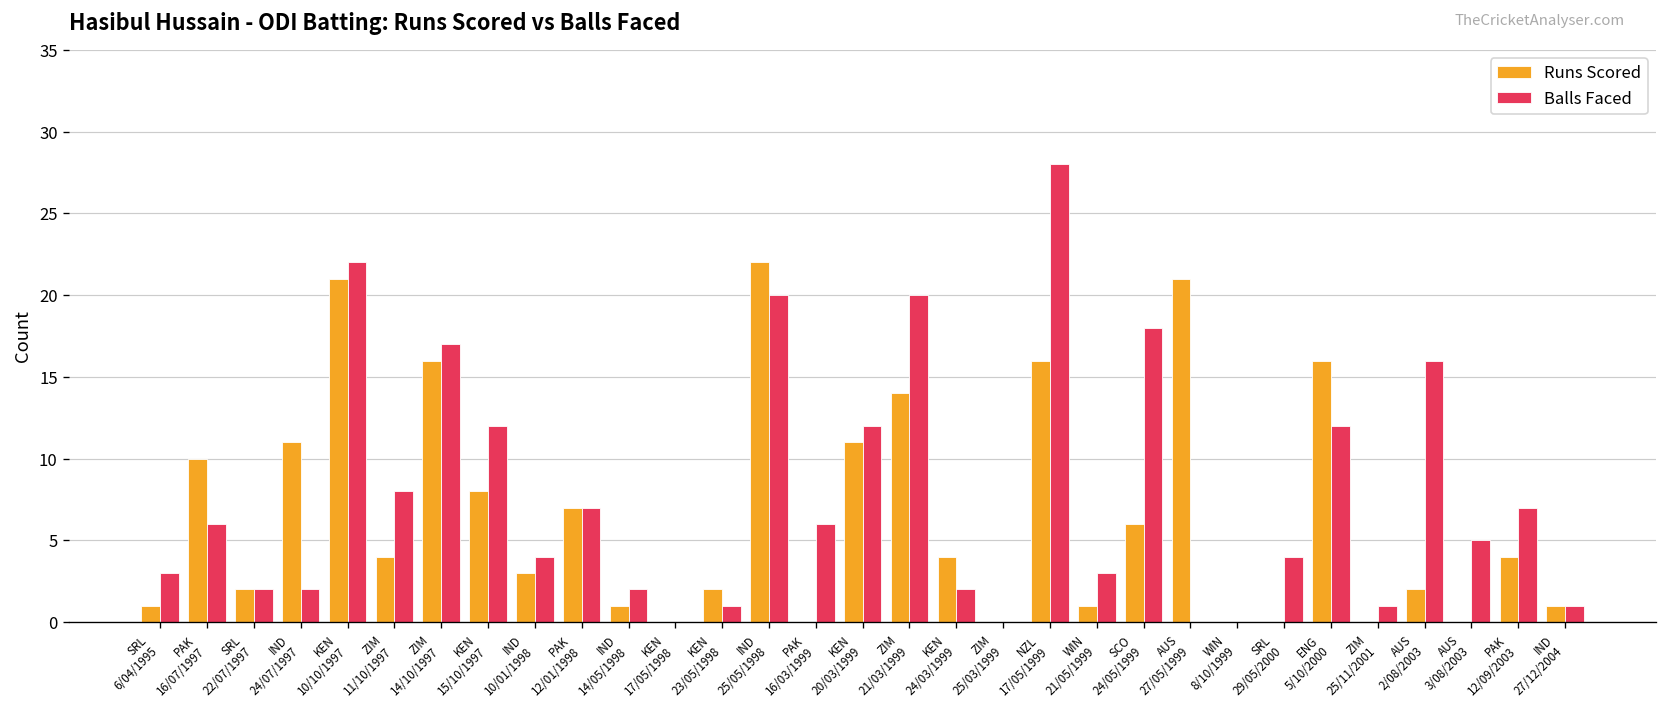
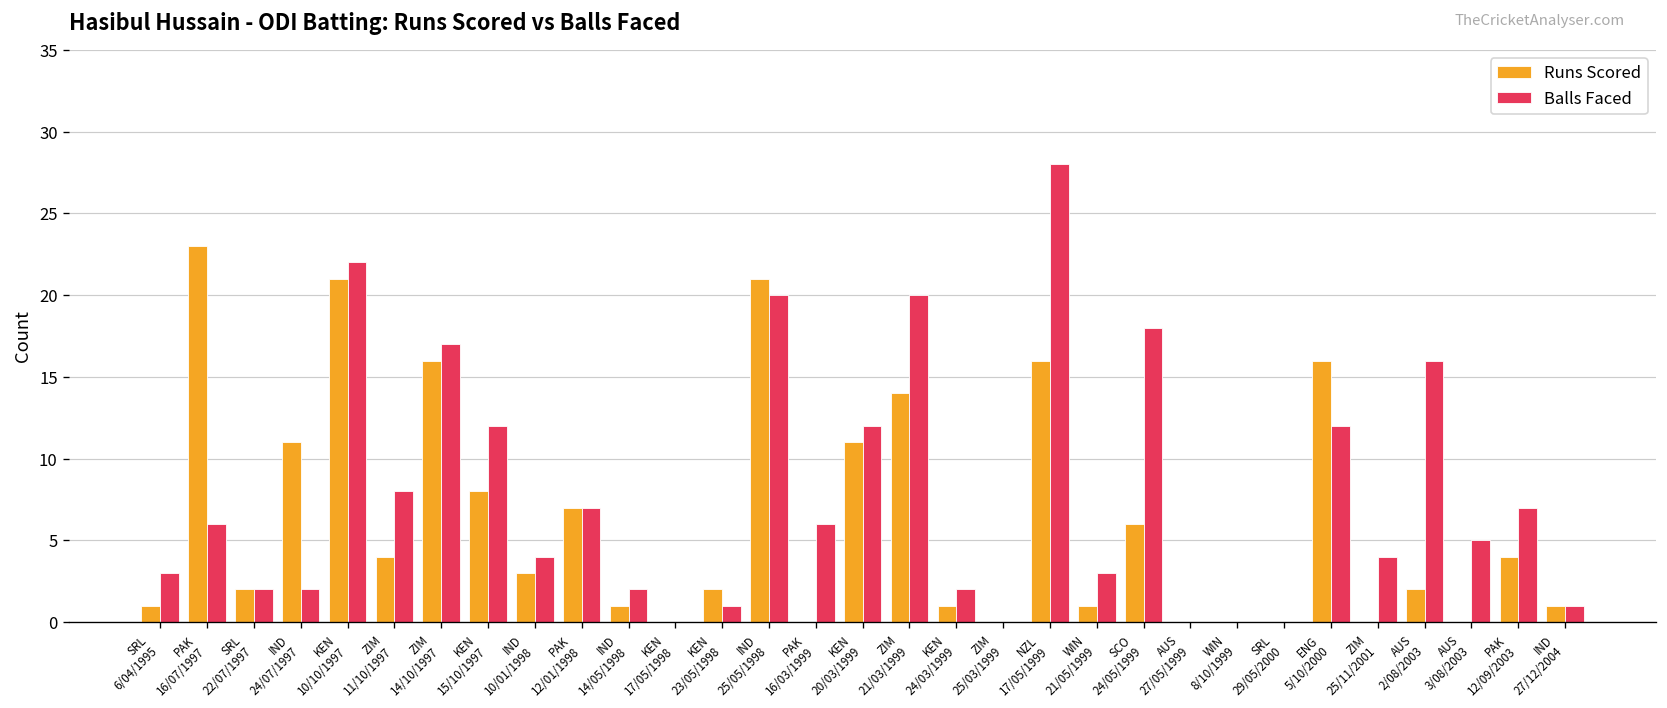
Runs Scored, PAK 16/07/1997: 10 -> 23
Runs Scored, IND 25/05/1998: 22 -> 21
Runs Scored, KEN 24/03/1999: 4 -> 1
Runs Scored, AUS 27/05/1999: 21 -> 0
Balls Faced, SRL 29/05/2000: 4 -> 0
Balls Faced, ZIM 25/11/2001: 1 -> 4
